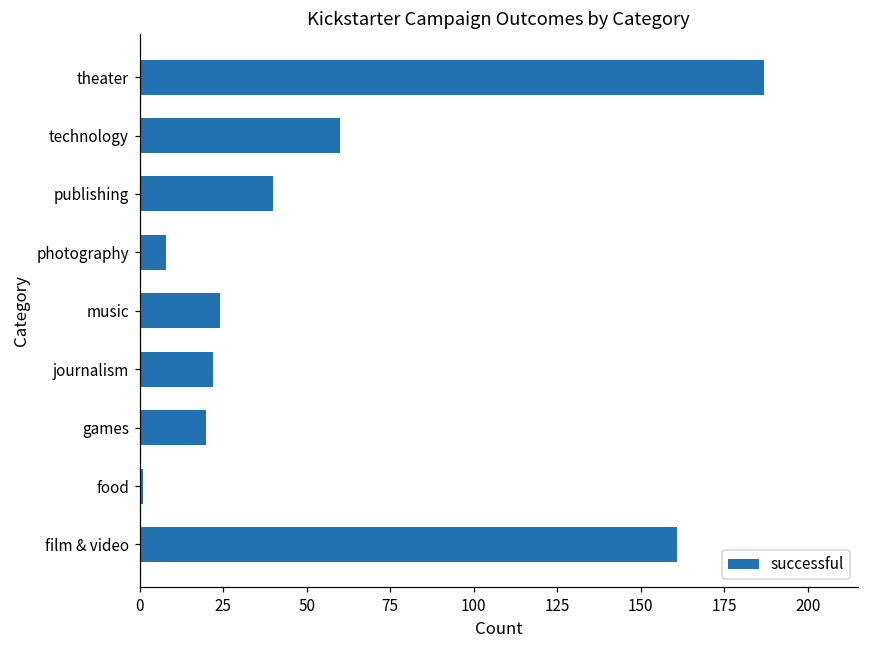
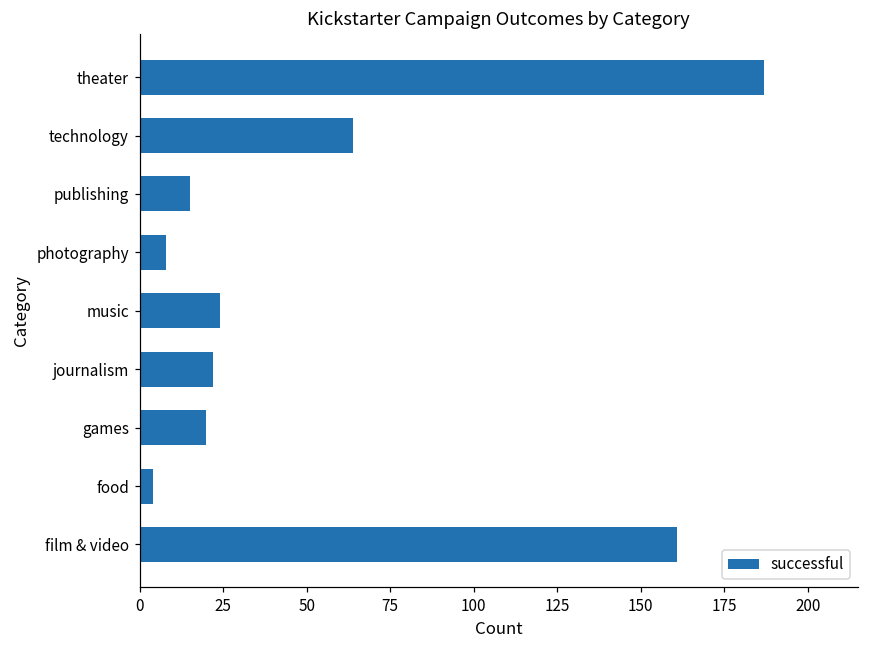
technology: 60 -> 64
publishing: 40 -> 15
food: 1 -> 4
